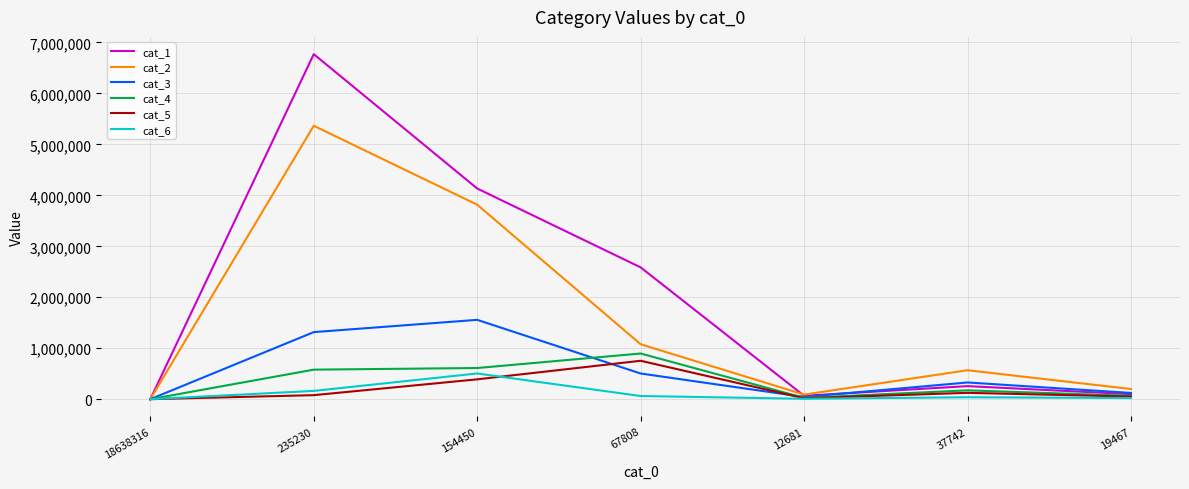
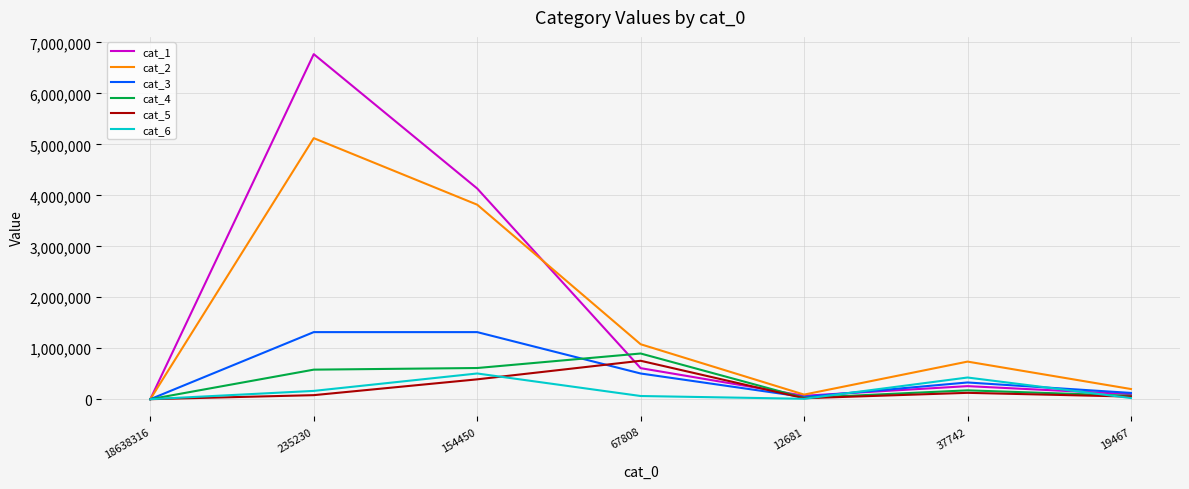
cat_2, 235230: 5,400,000 -> 5,100,000
cat_3, 154450: 1,600,000 -> 1,300,000
cat_1, 67808: 2,600,000 -> 600,000
cat_2, 37742: 600,000 -> 700,000
cat_6, 37742: 0 -> 400,000
